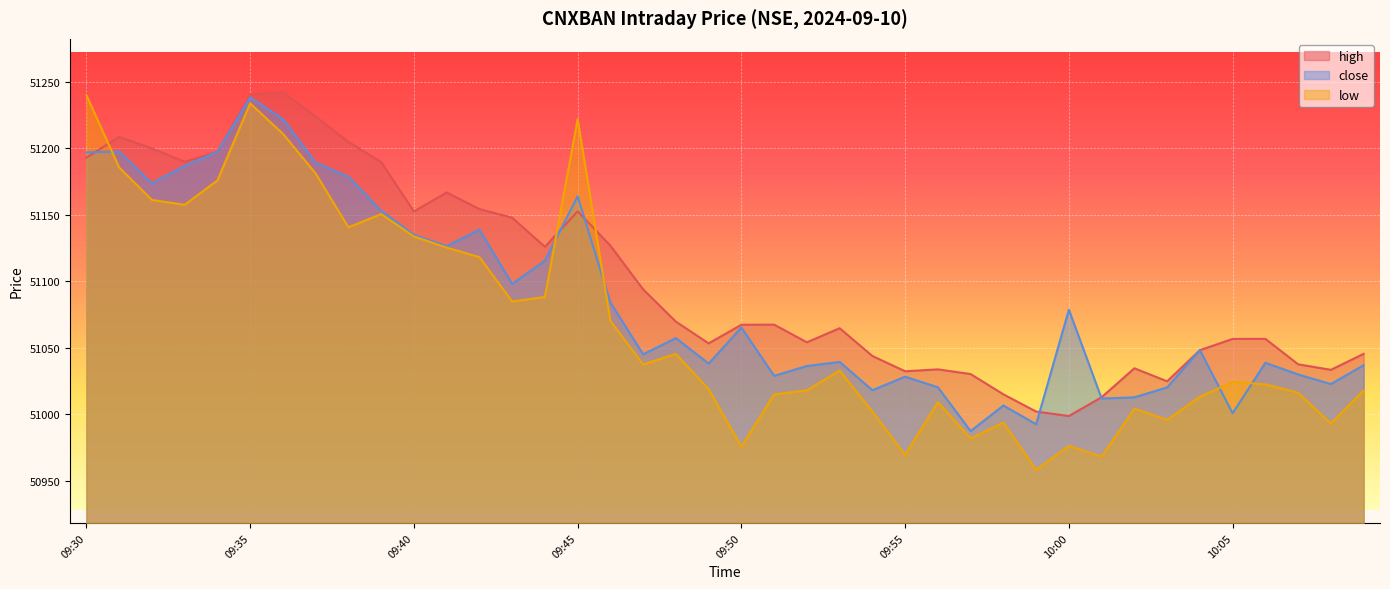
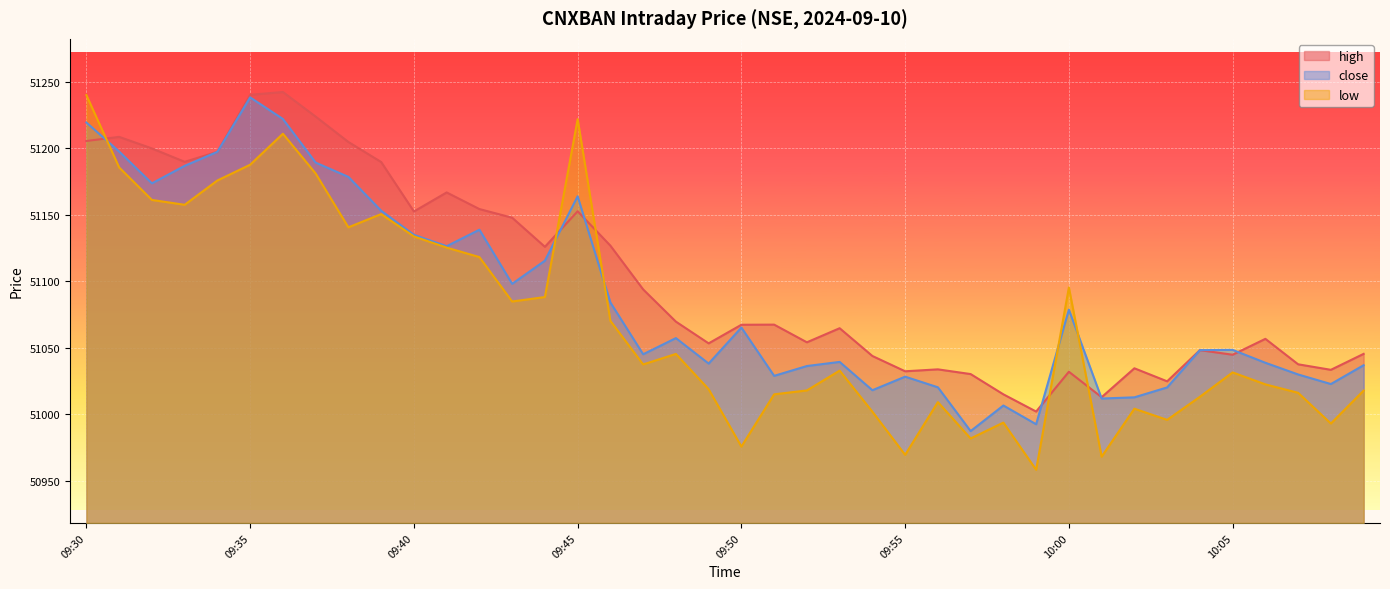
high, 09:30: 51193 -> 51206
close, 09:30: 51197 -> 51220
low, 09:35: 51234 -> 51188
high, 10:00: 50999 -> 51032
low, 10:00: 50976 -> 51095
high, 10:05: 51057 -> 51045
close, 10:05: 51001 -> 51048
low, 10:05: 51024 -> 51032
